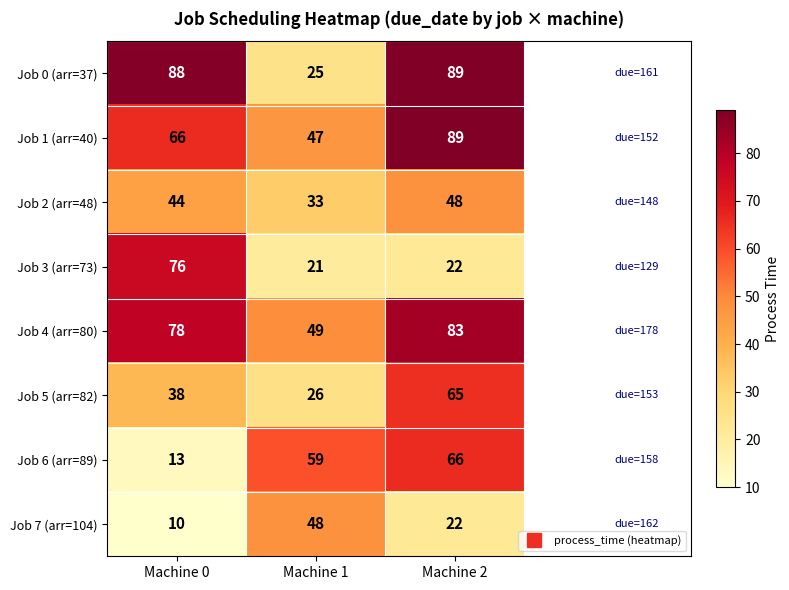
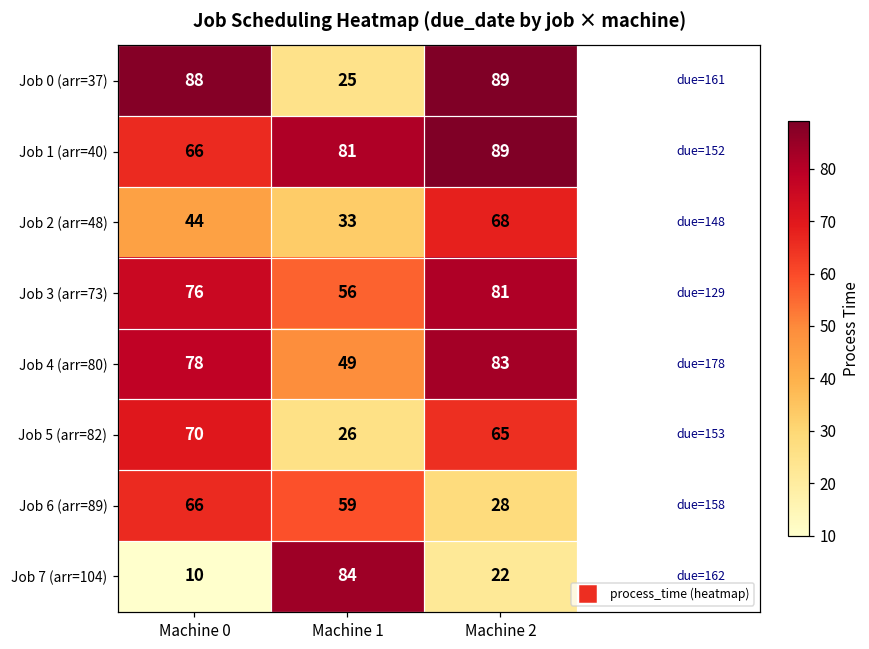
Job 1 (arr=40), Machine 1: 47 -> 81
Job 2 (arr=48), Machine 2: 48 -> 68
Job 3 (arr=73), Machine 1: 21 -> 56
Job 3 (arr=73), Machine 2: 22 -> 81
Job 5 (arr=82), Machine 0: 38 -> 70
Job 6 (arr=89), Machine 0: 13 -> 66
Job 6 (arr=89), Machine 2: 66 -> 28
Job 7 (arr=104), Machine 1: 48 -> 84
